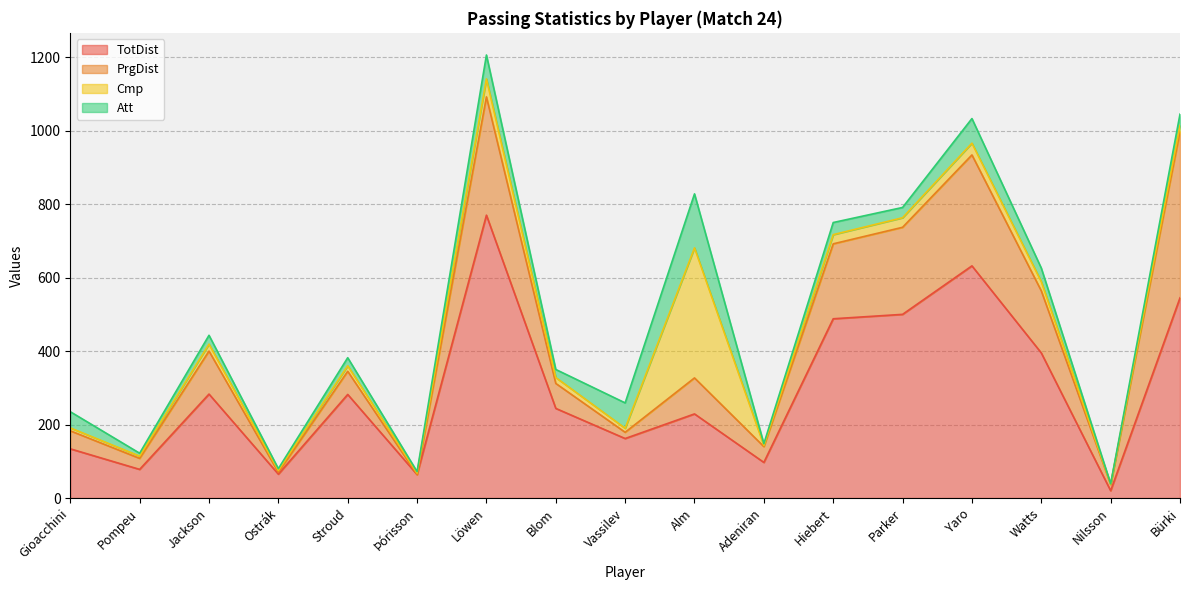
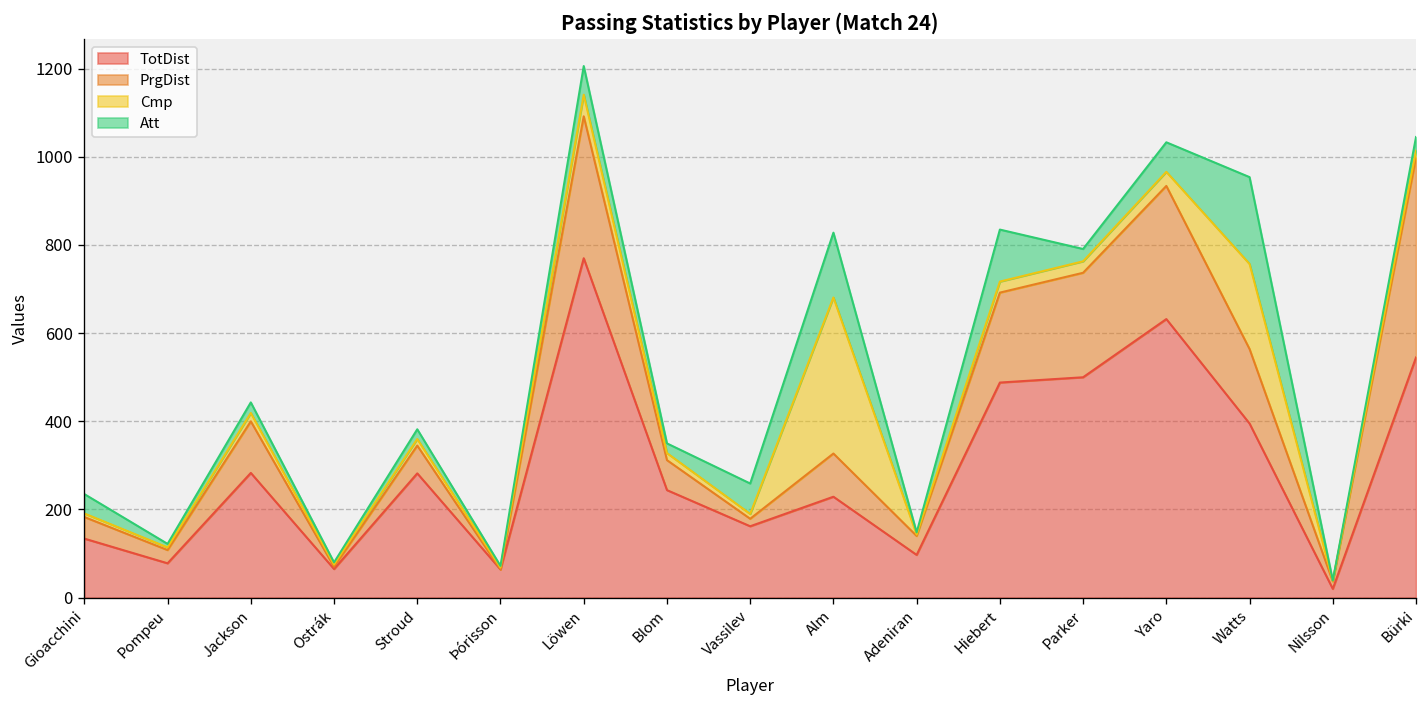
Att, Hiebert: 30 -> 120
Cmp, Watts: 30 -> 190
Att, Watts: 40 -> 200
